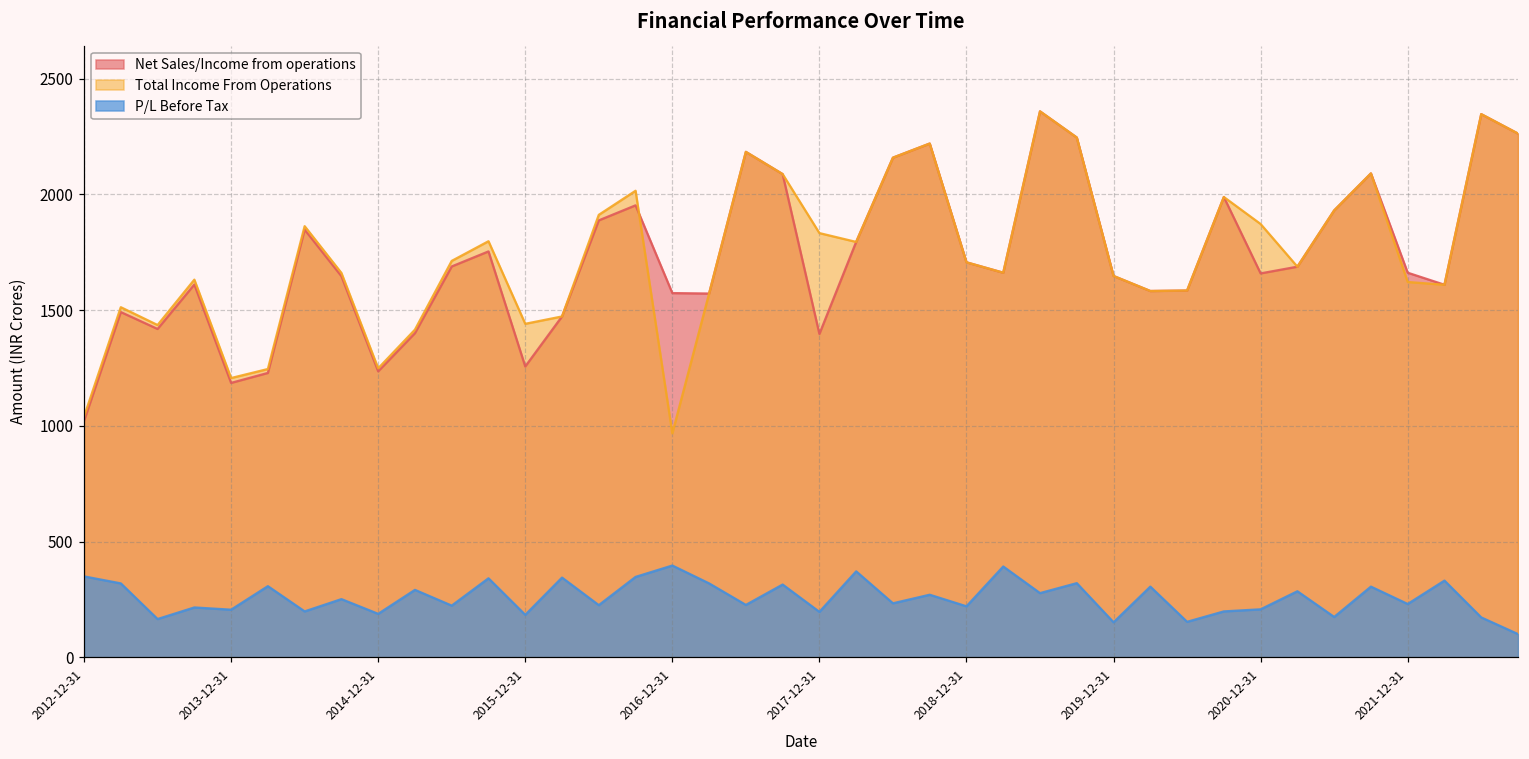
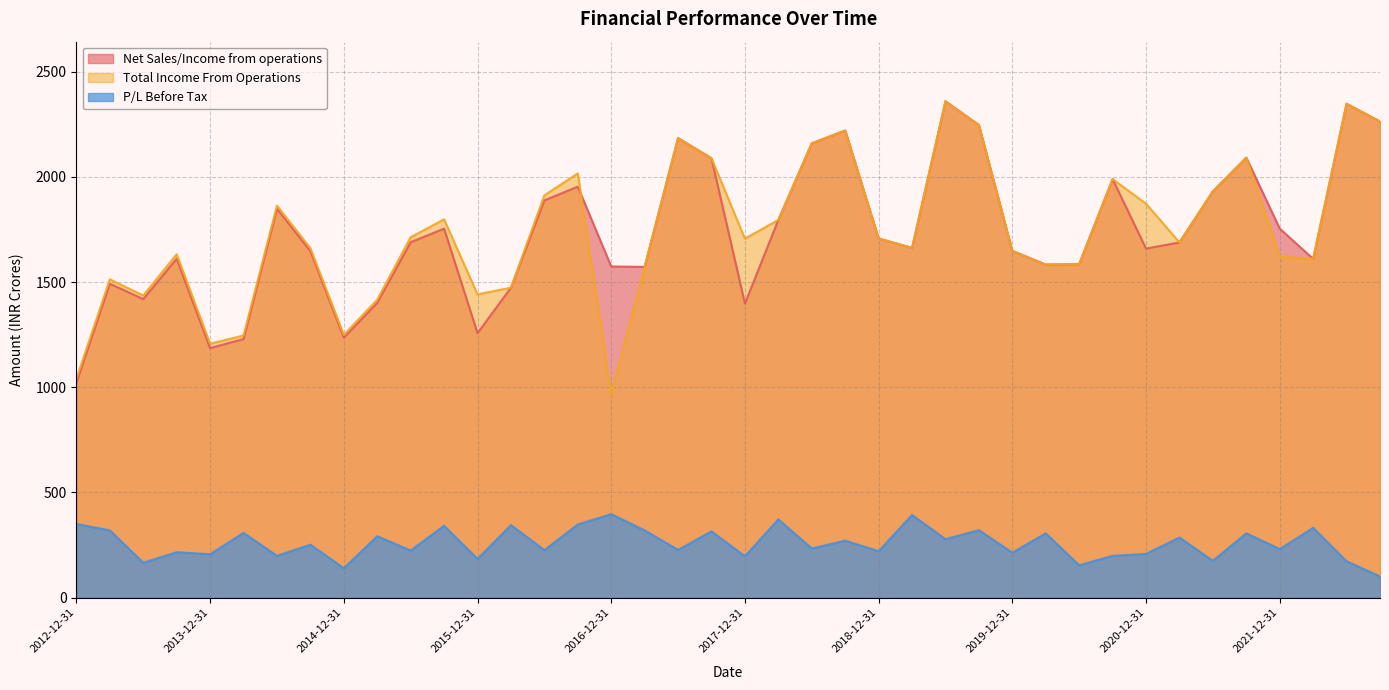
P/L Before Tax, 2014-12-31: 190 -> 140
Total Income From Operations, 2017-12-31: 1830 -> 1710
P/L Before Tax, 2019-12-31: 150 -> 210
Net Sales/Income from operations, 2021-12-31: 1660 -> 1750
